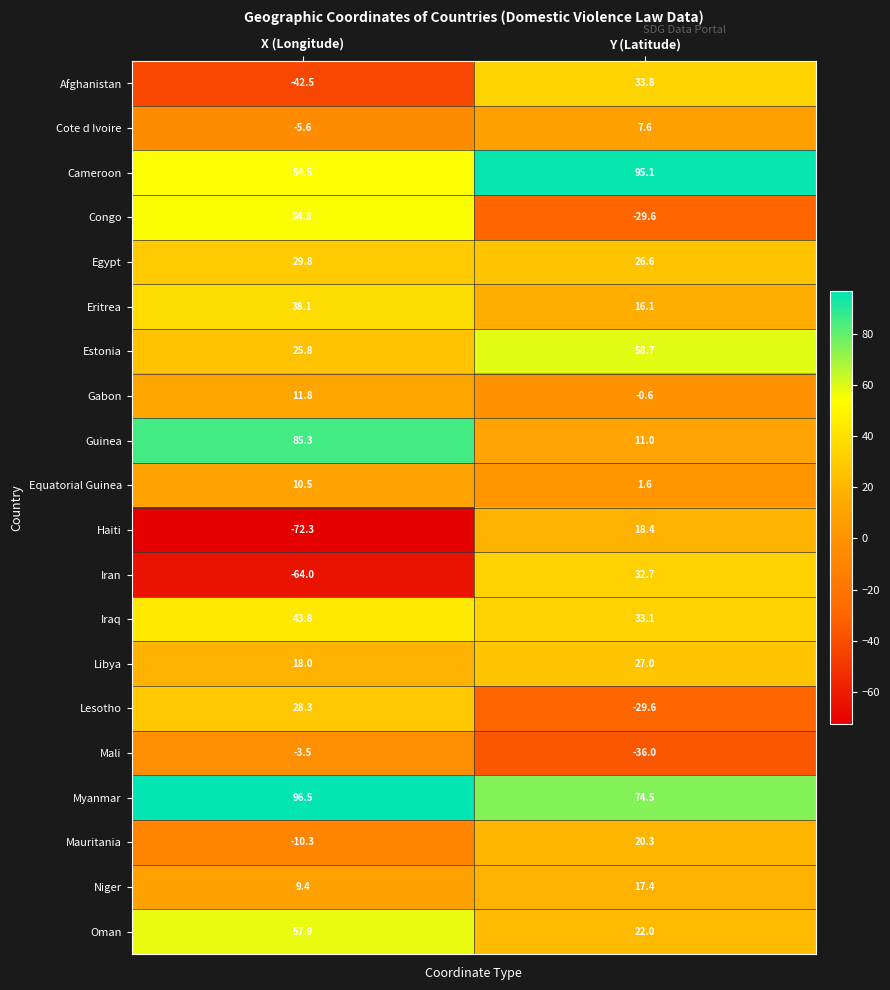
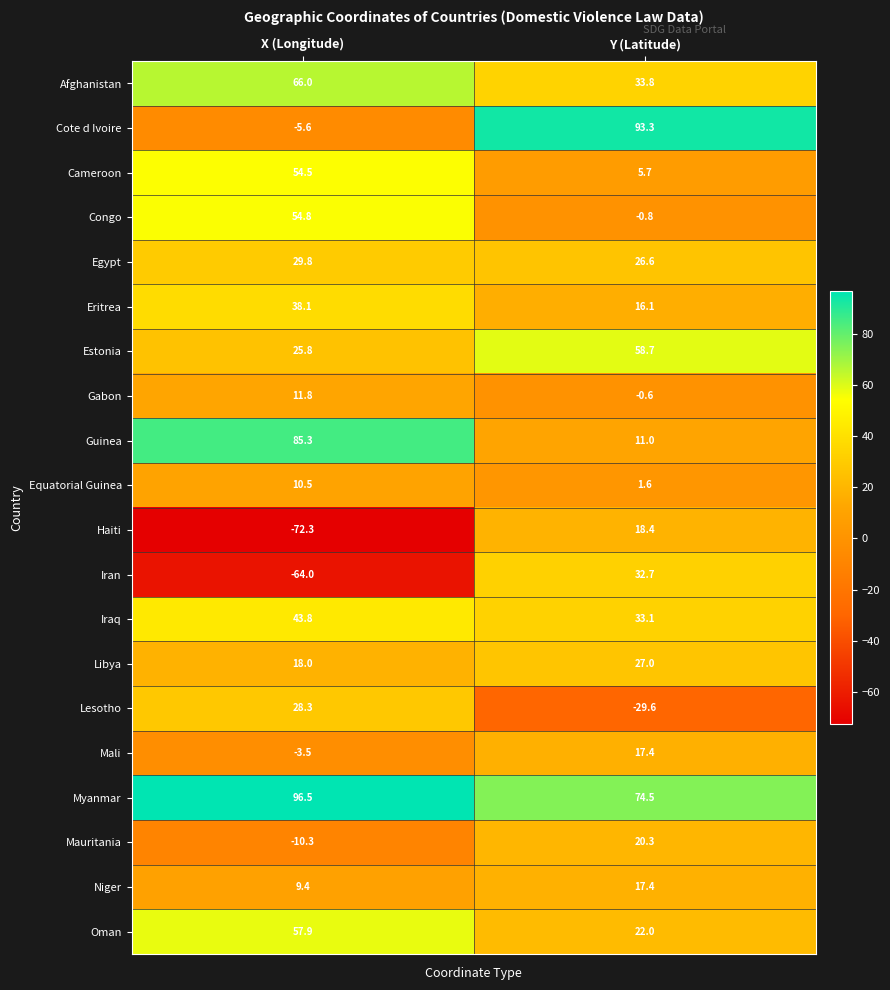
Afghanistan, X (Longitude): -42.5 -> 66.0
Cote d Ivoire, Y (Latitude): 7.6 -> 93.3
Cameroon, Y (Latitude): 95.1 -> 5.7
Congo, Y (Latitude): -29.6 -> -0.8
Mali, Y (Latitude): -36.0 -> 17.4
